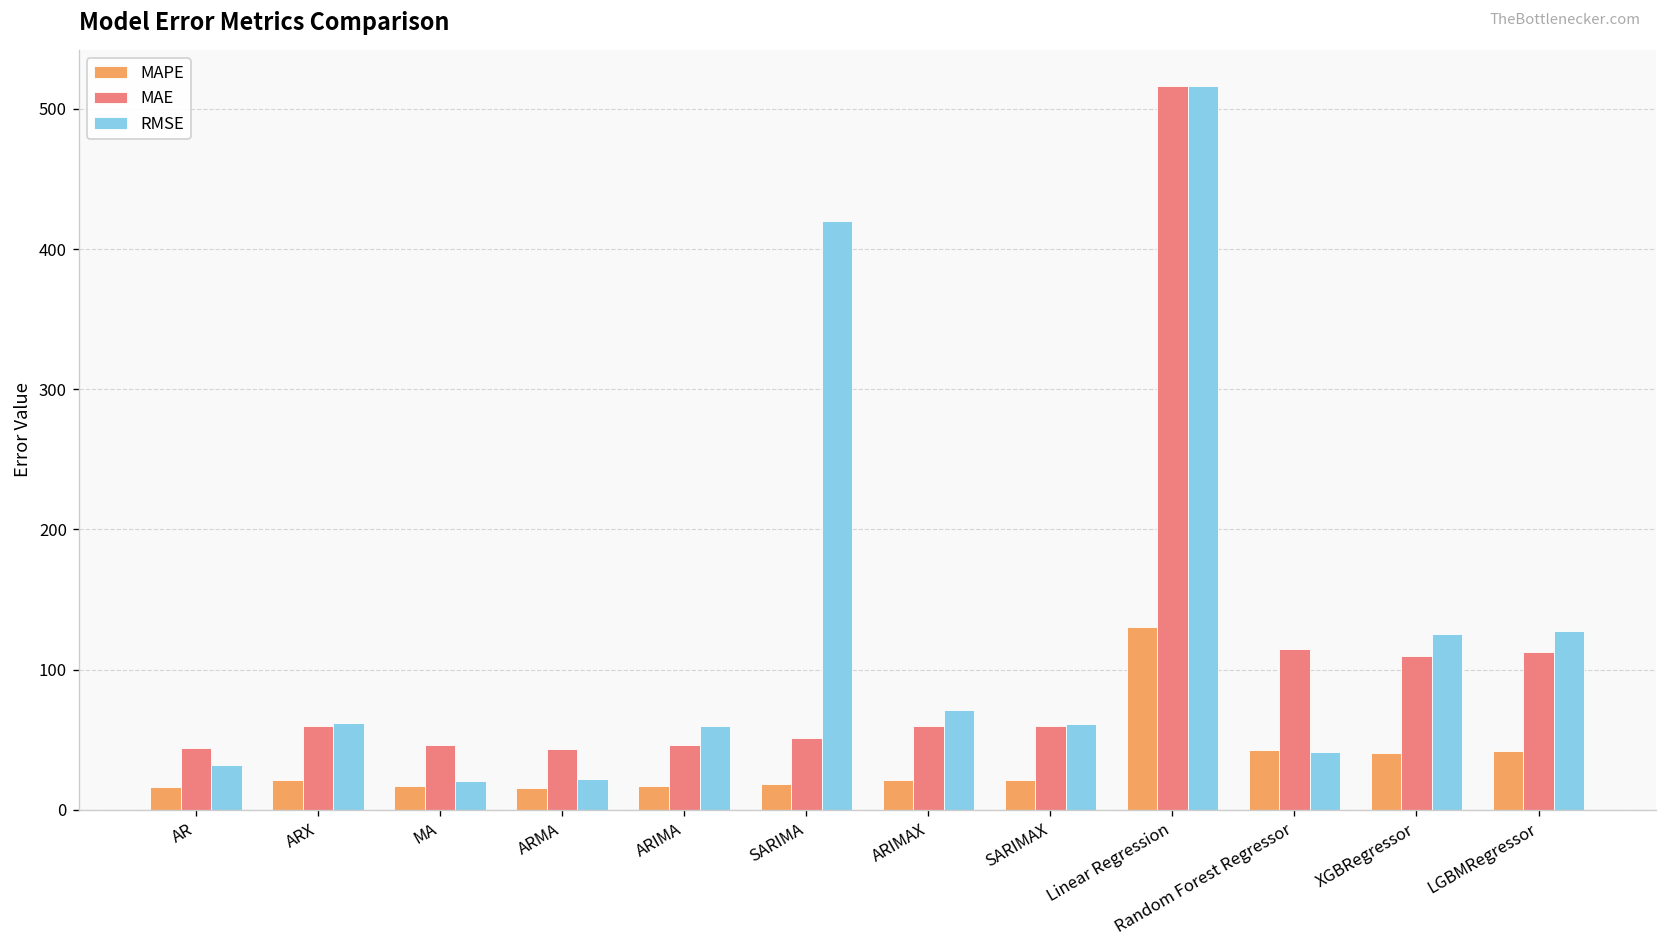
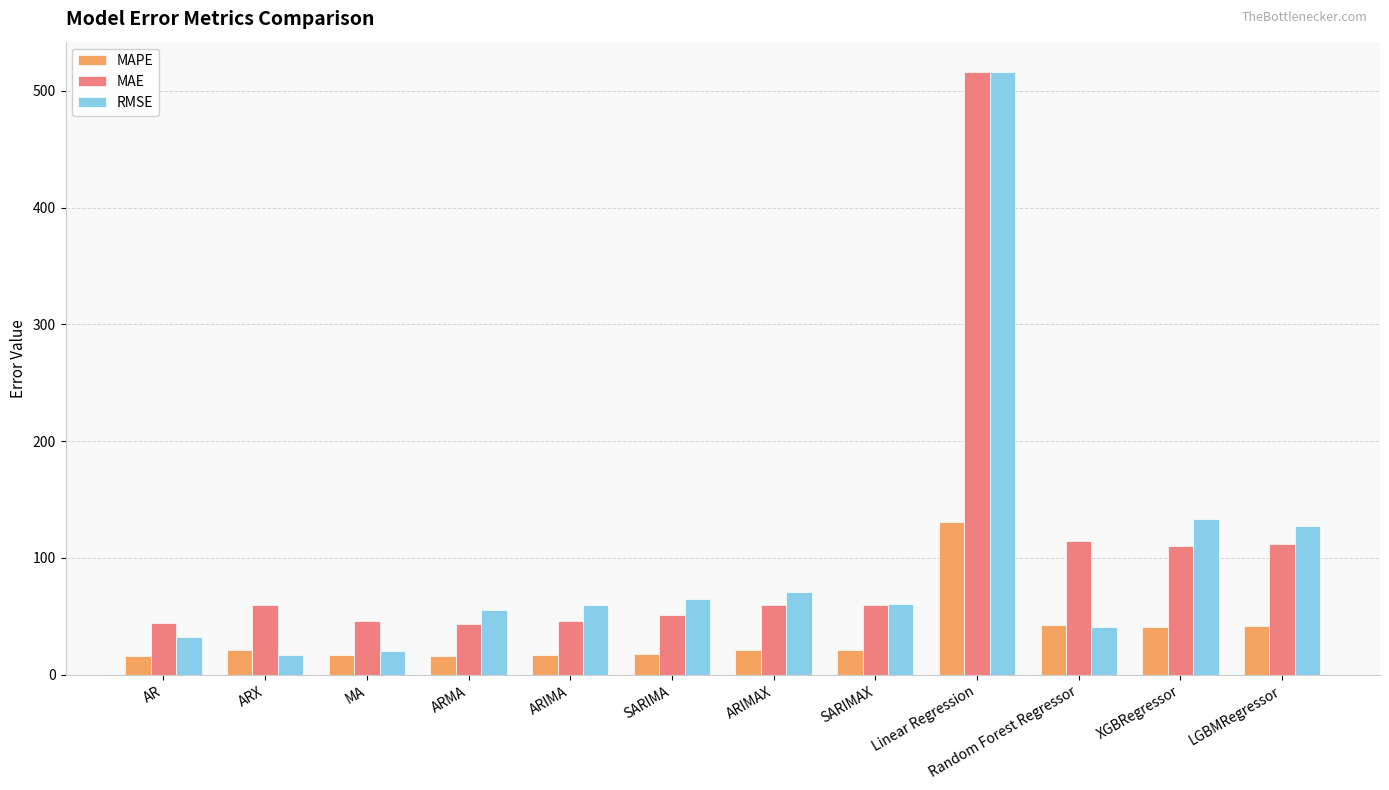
RMSE, ARX: 62 -> 17
RMSE, ARMA: 22 -> 56
RMSE, SARIMA: 420 -> 65
RMSE, XGBRegressor: 125 -> 134
